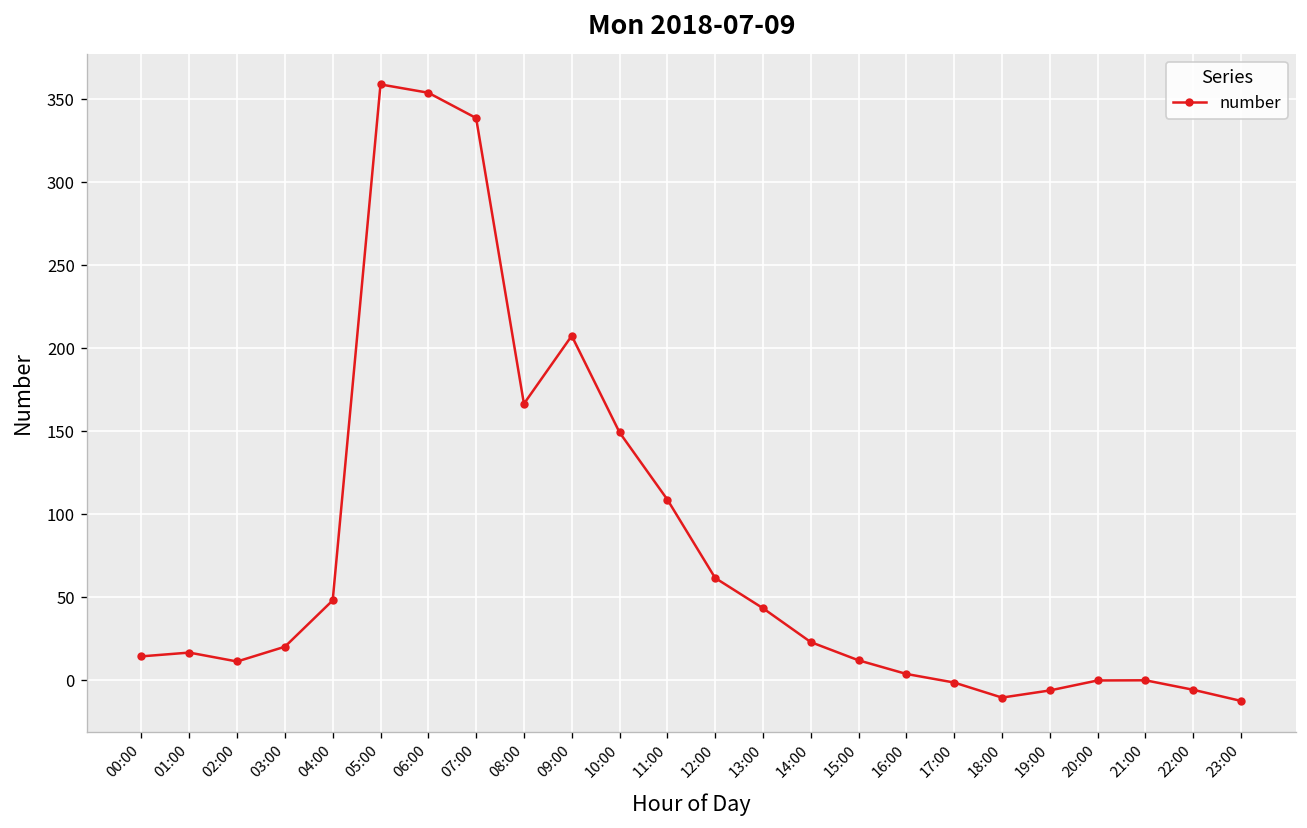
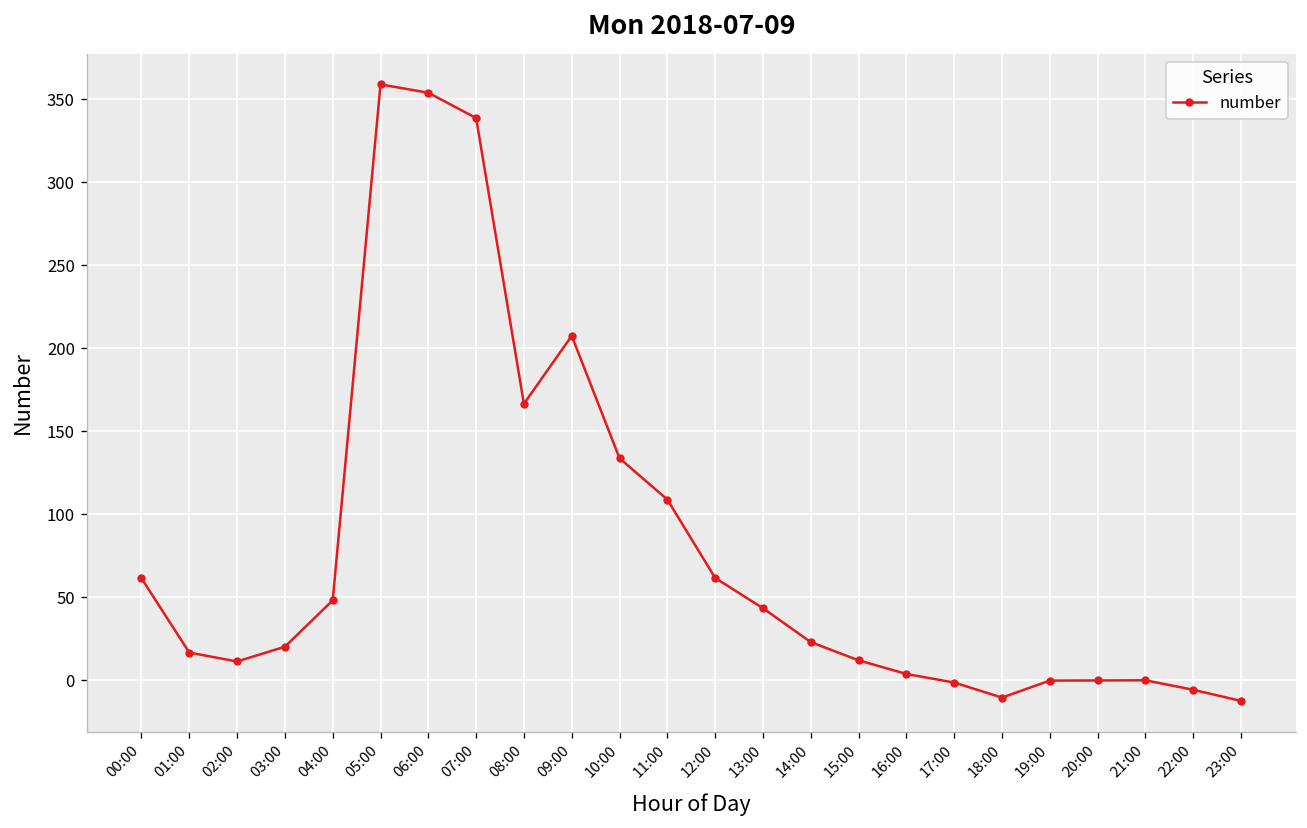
00:00: 14 -> 61
10:00: 149 -> 134
19:00: -6 -> 0
